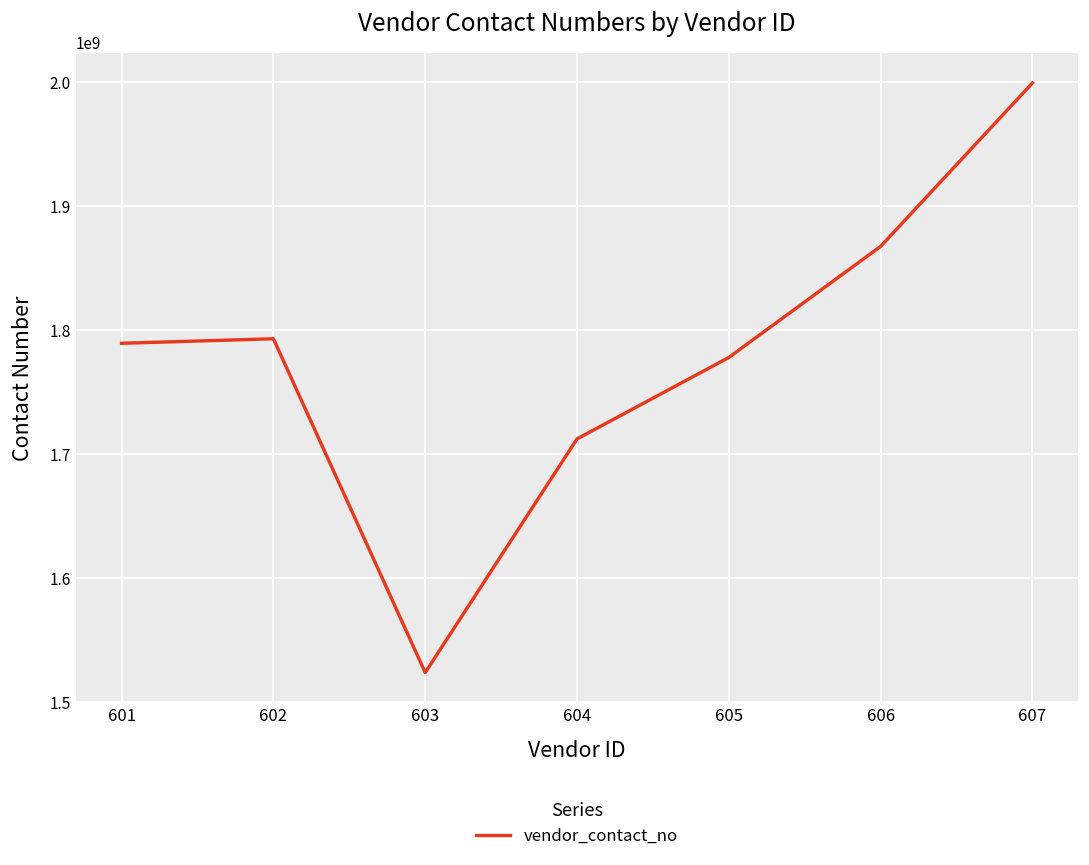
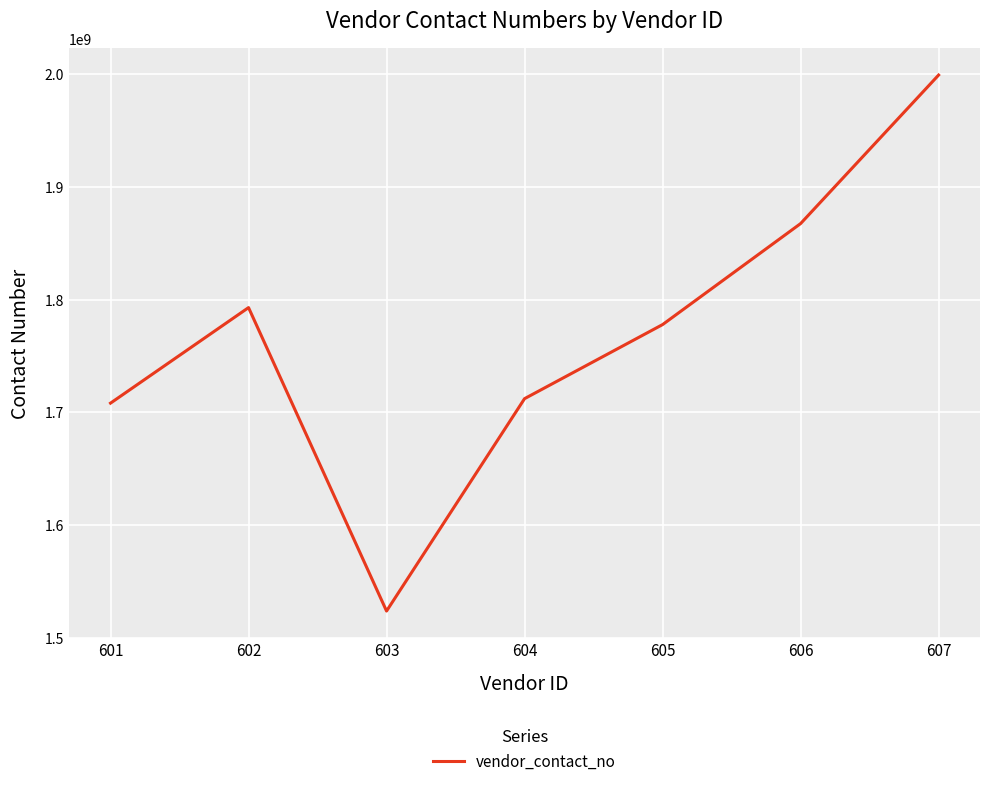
601: 1789000000 -> 1708000000
